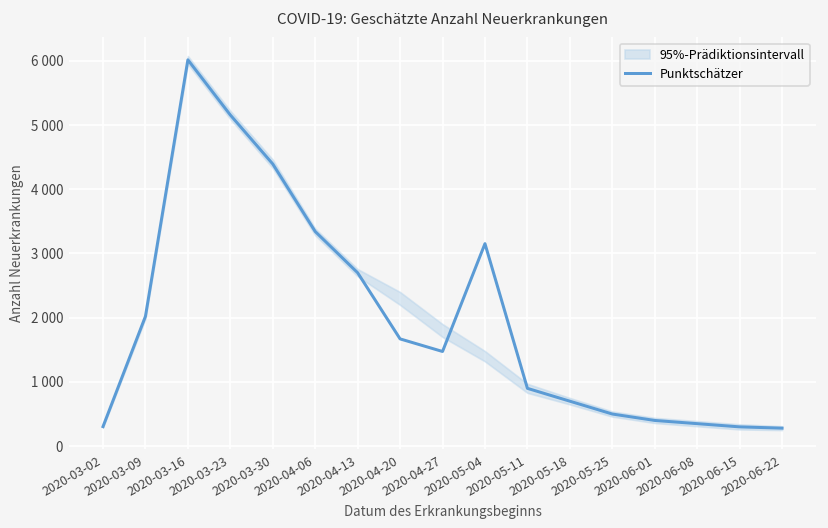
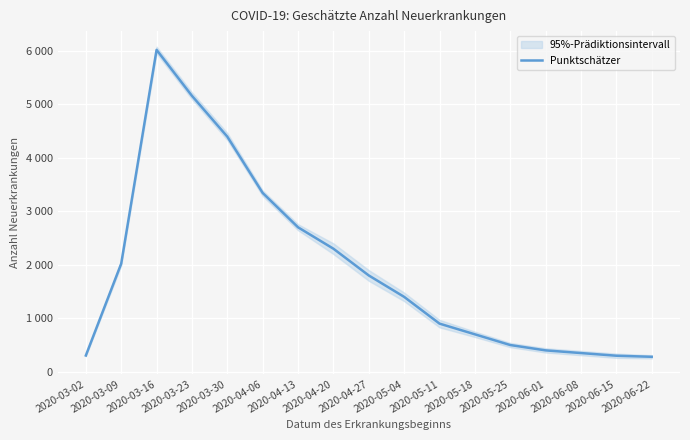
Punktschätzer, 2020-04-20: 1700 -> 2300
Punktschätzer, 2020-04-27: 1500 -> 1800
Punktschätzer, 2020-05-04: 3200 -> 1400
